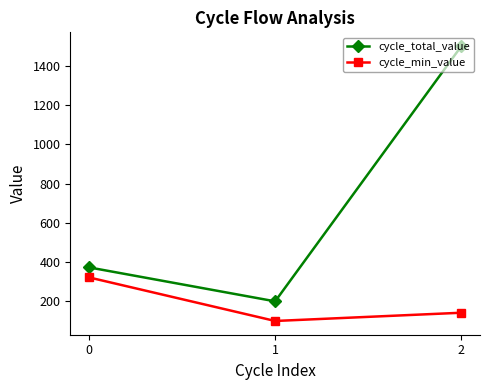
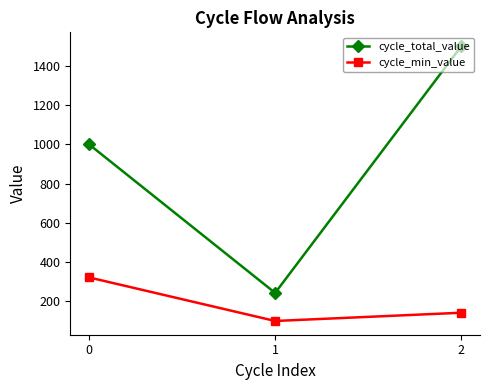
cycle_total_value, 0: 370 -> 1000
cycle_total_value, 1: 200 -> 240
